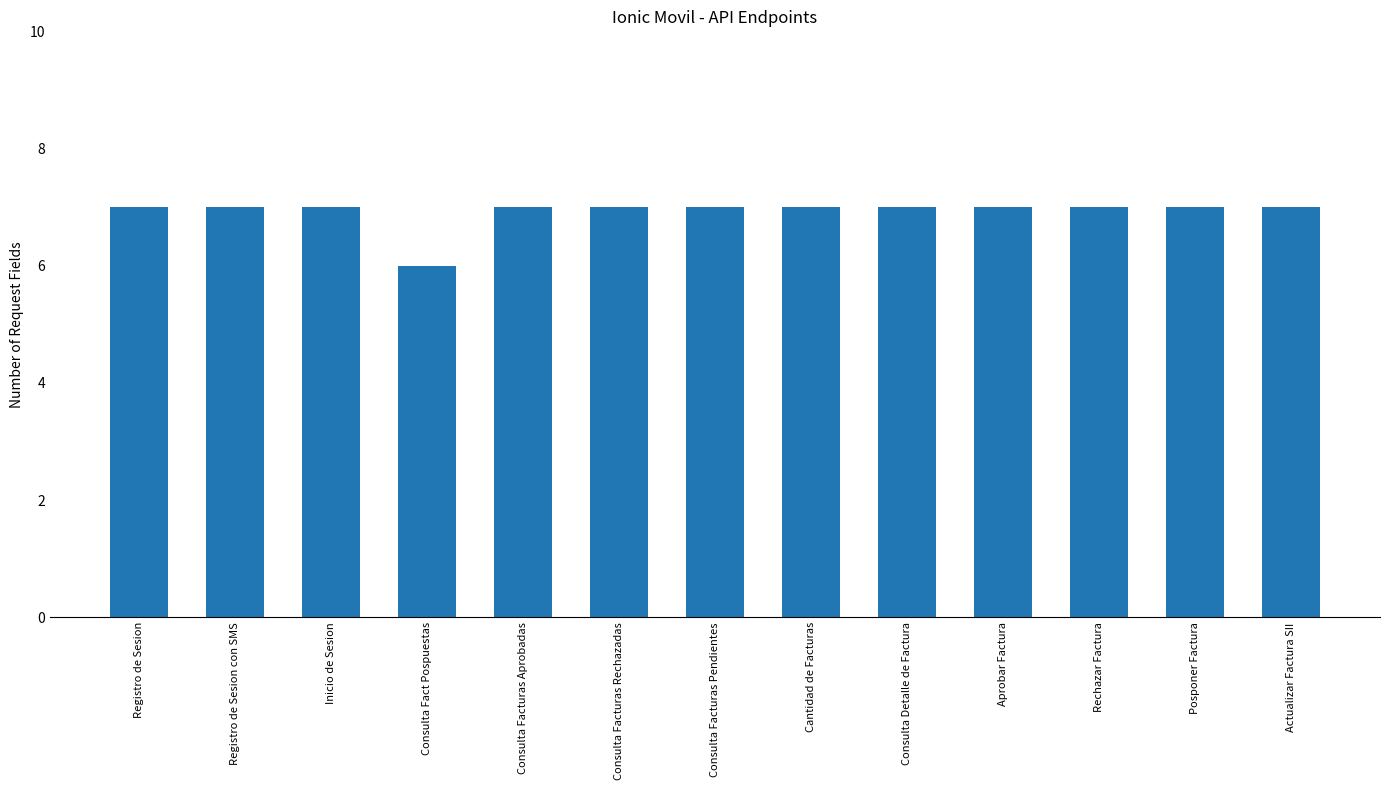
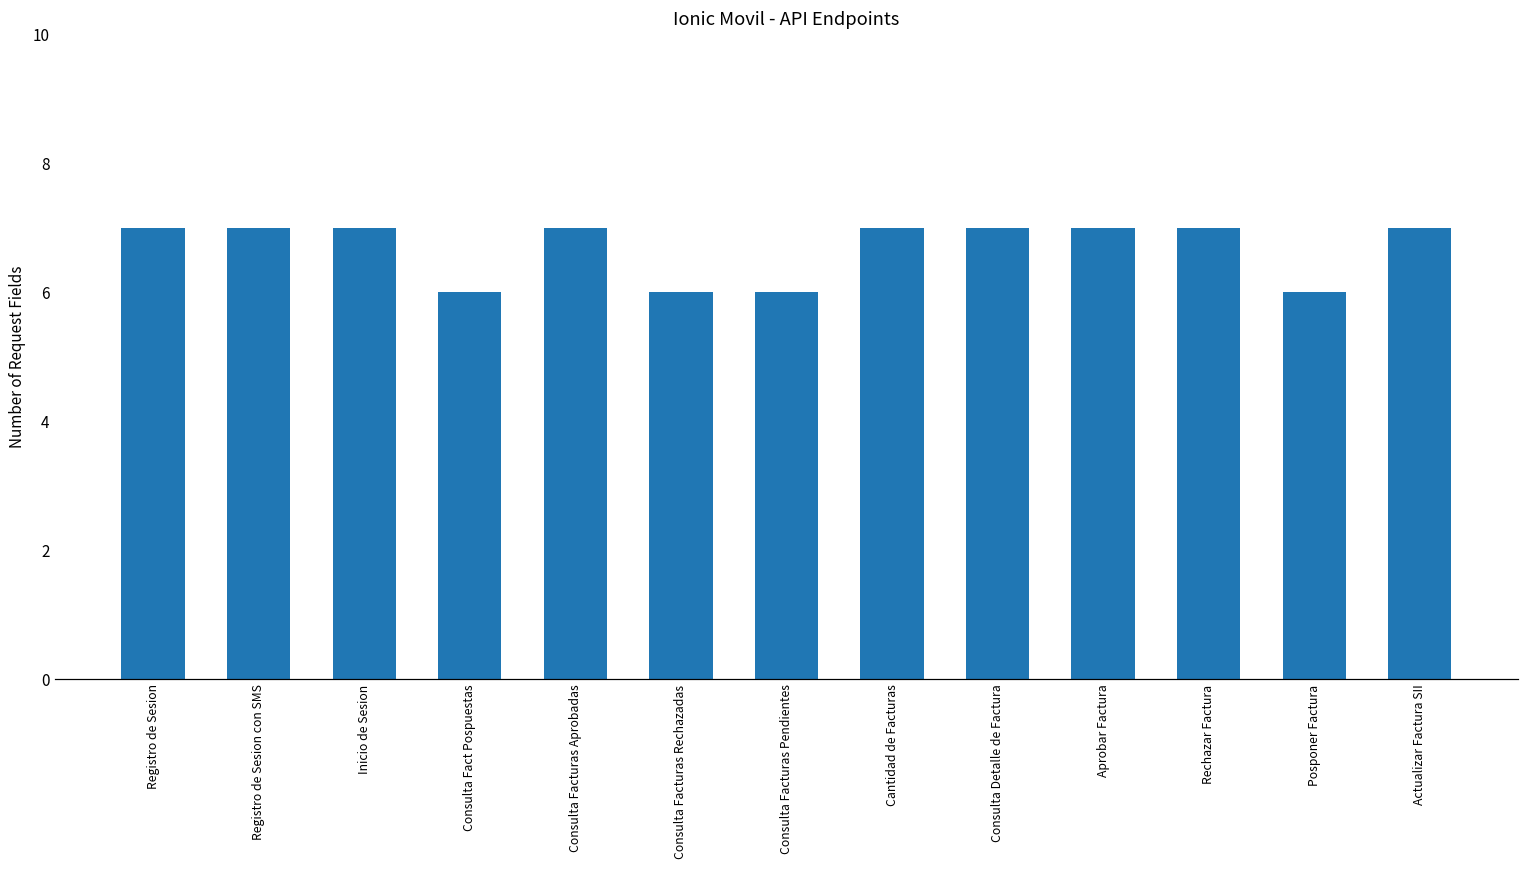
Consulta Facturas Rechazadas: 7 -> 6
Consulta Facturas Pendientes: 7 -> 6
Posponer Factura: 7 -> 6
